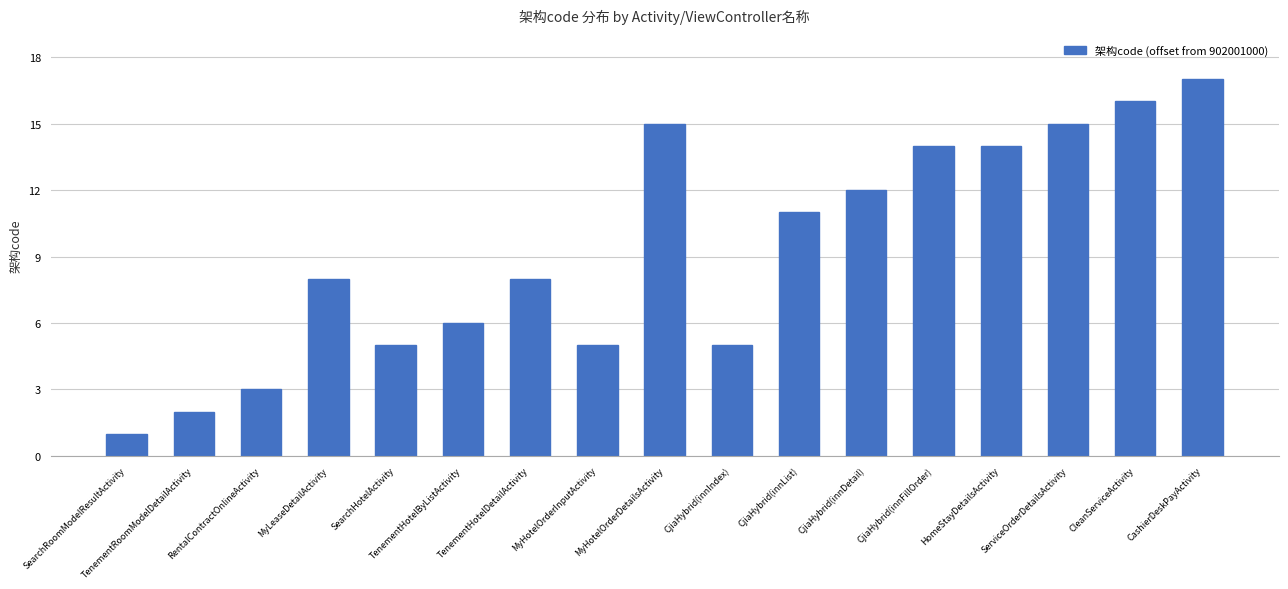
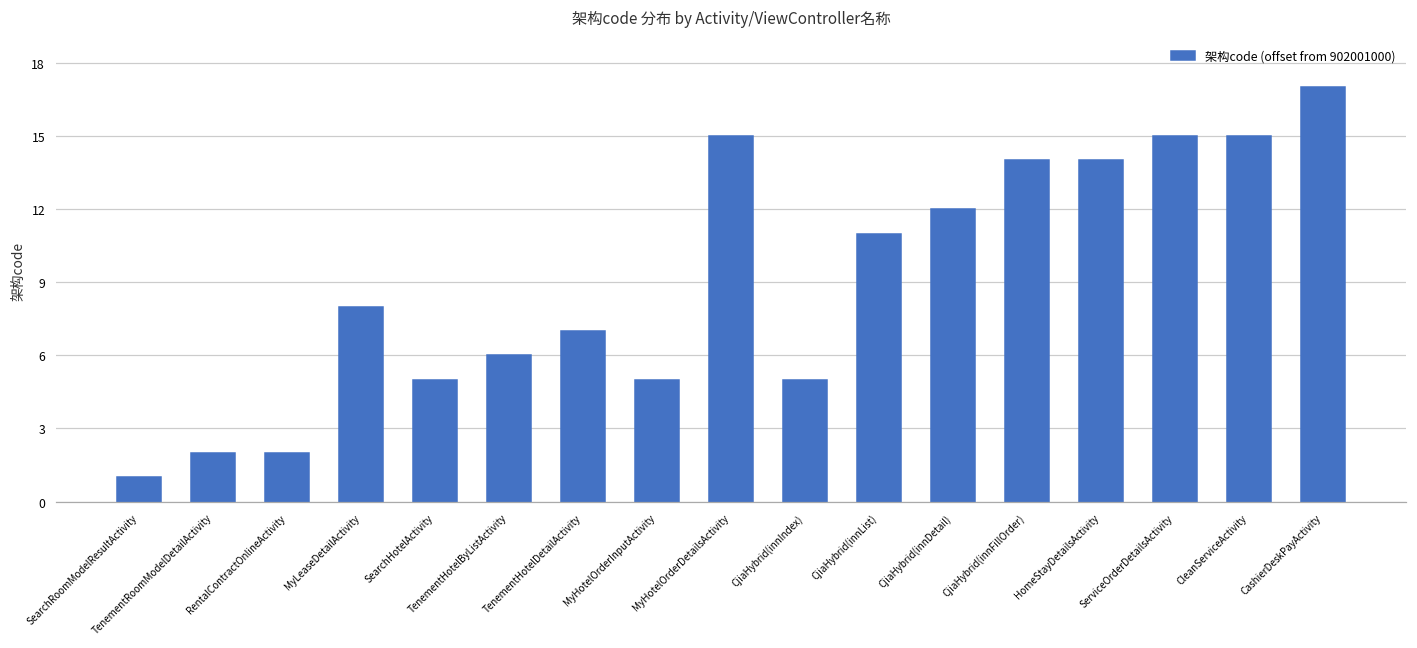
RentalContractOnlineActivity: 3.0 -> 2.0
TenementHotelDetailActivity: 8.0 -> 7.0
CleanServiceActivity: 16.0 -> 15.0
